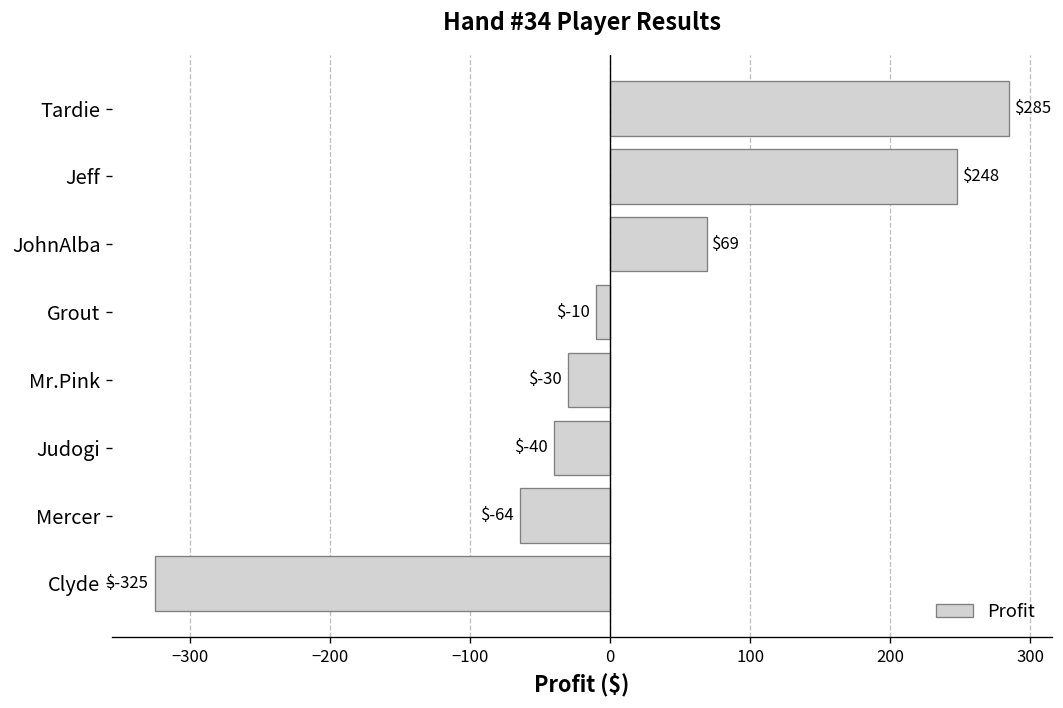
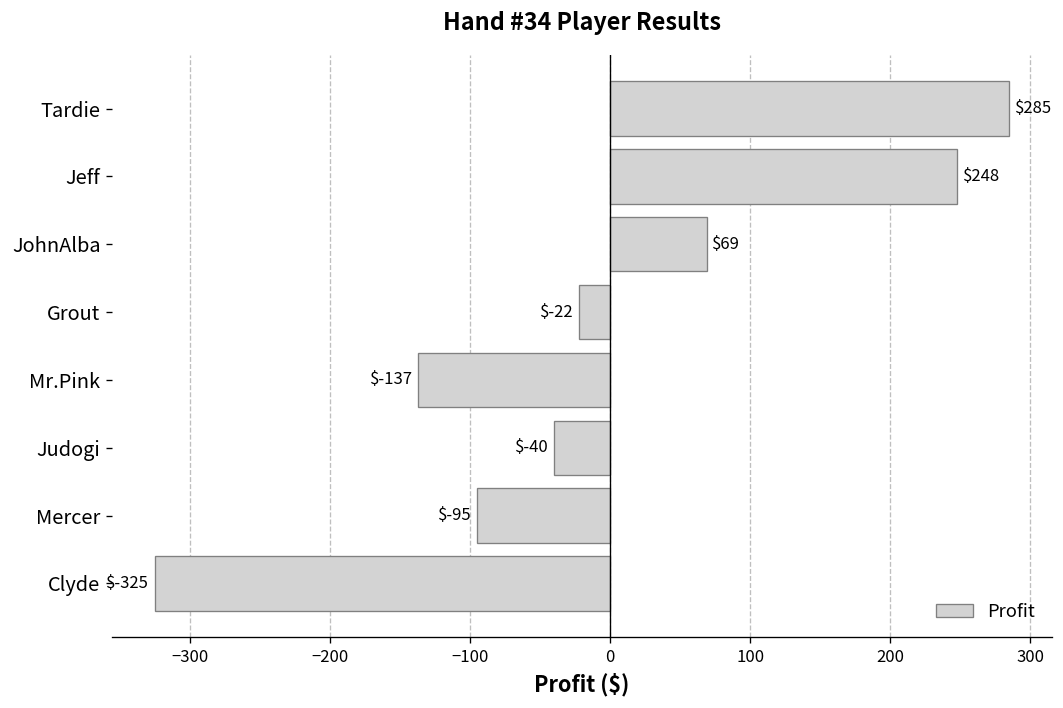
Grout: $-10 -> $-22
Mr.Pink: $-30 -> $-137
Mercer: $-64 -> $-95
